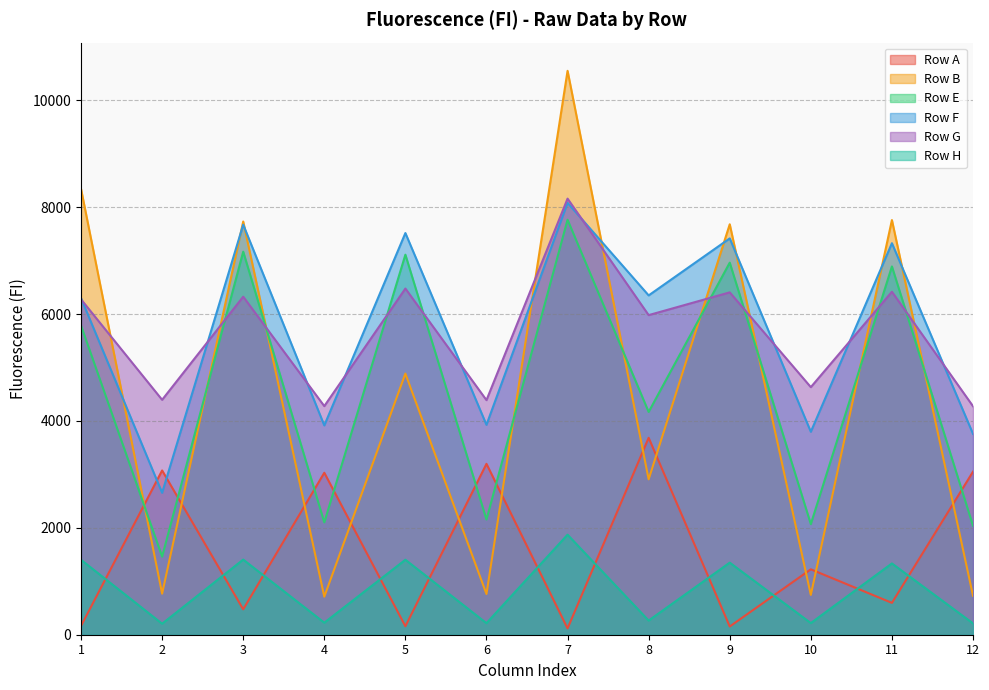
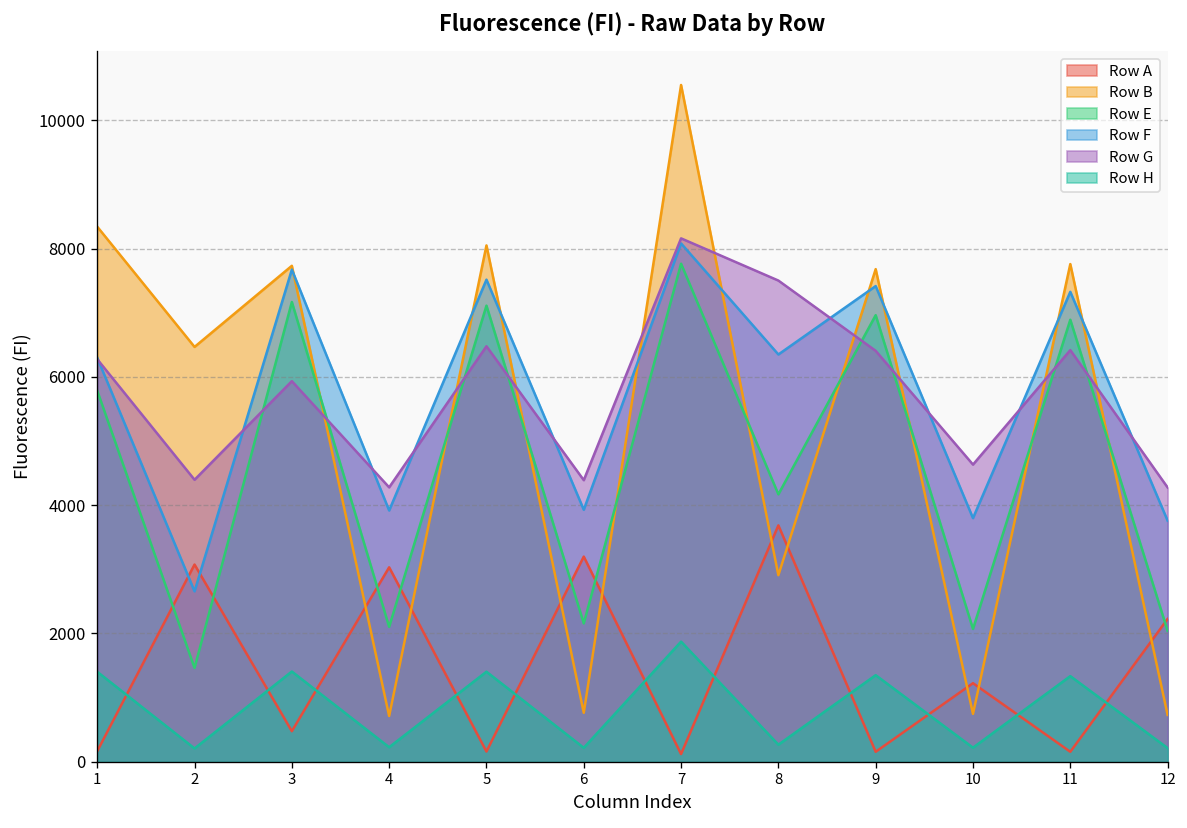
Row B, 2: 800 -> 6500
Row G, 3: 6300 -> 5900
Row B, 5: 4900 -> 8100
Row G, 8: 6000 -> 7500
Row A, 11: 600 -> 200
Row A, 12: 3100 -> 2200
